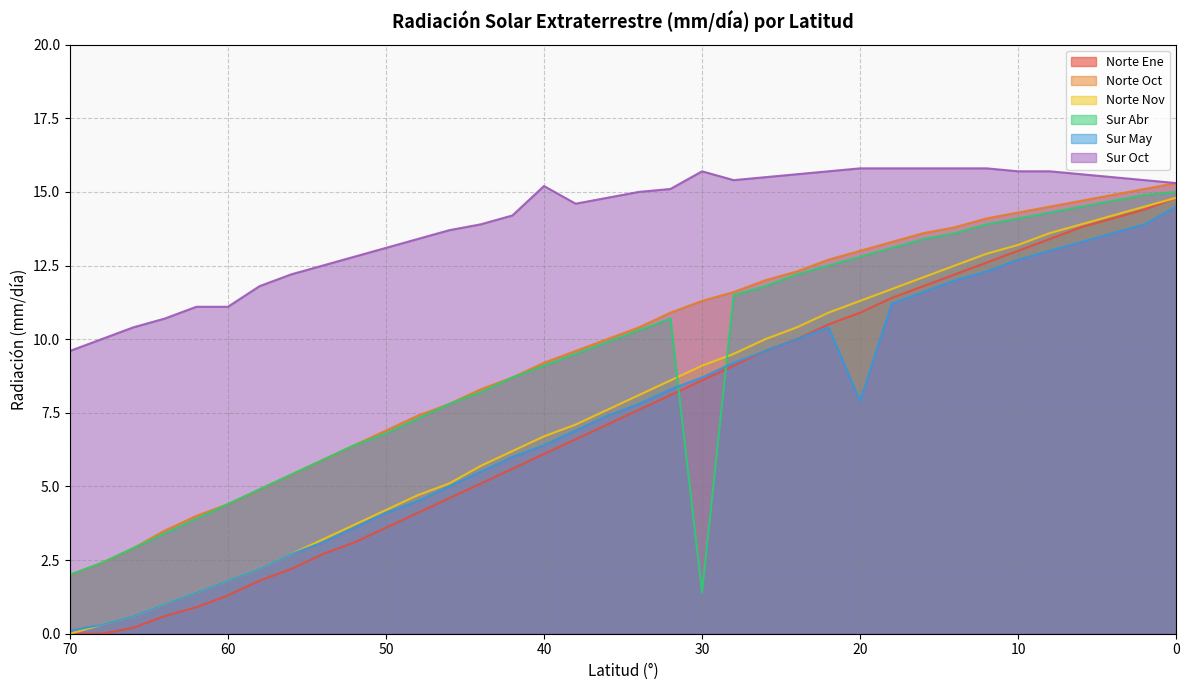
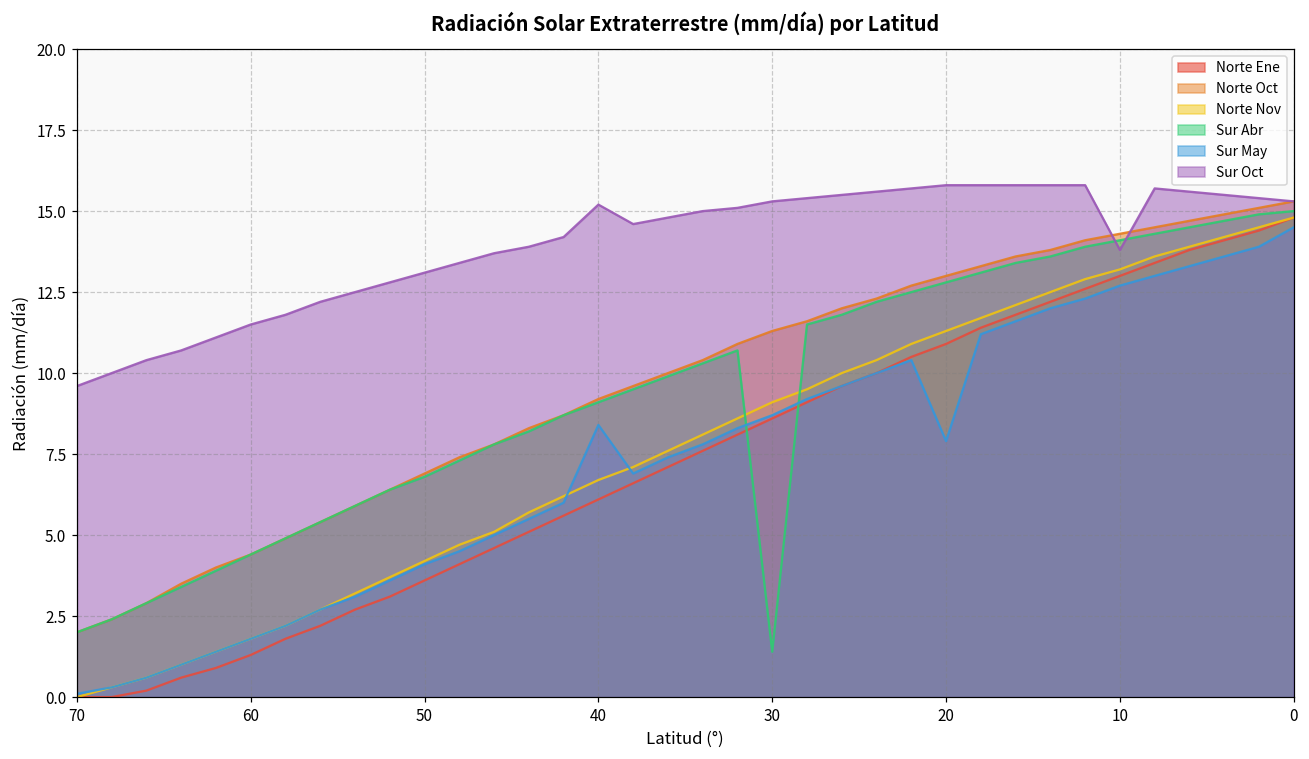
Sur Oct, 60: 11.1 -> 11.5
Sur May, 40: 6.4 -> 8.4
Sur Oct, 30: 15.7 -> 15.3
Sur Oct, 10: 15.7 -> 13.8
